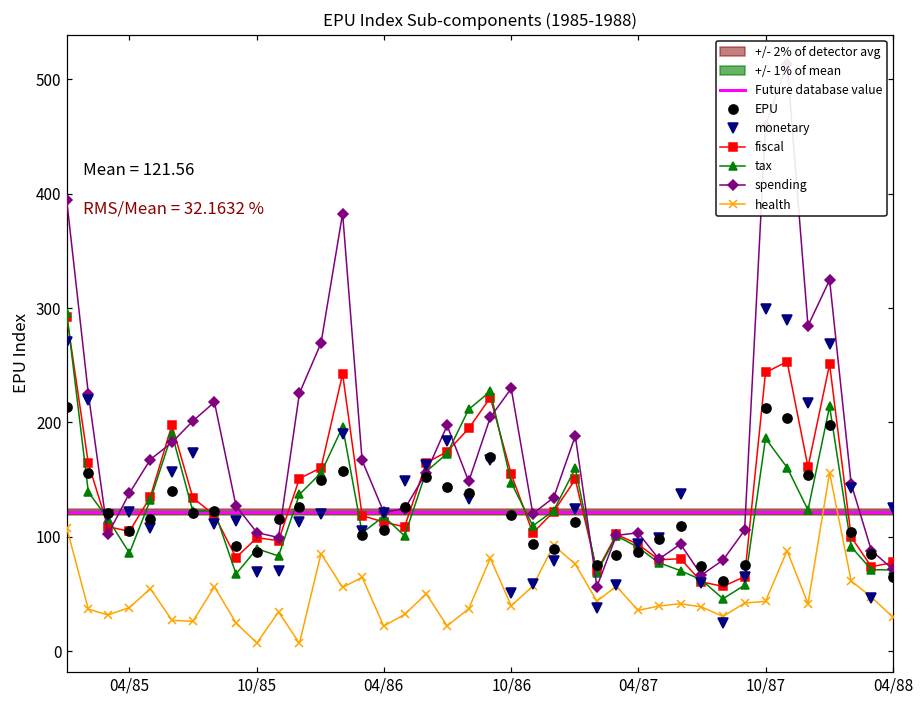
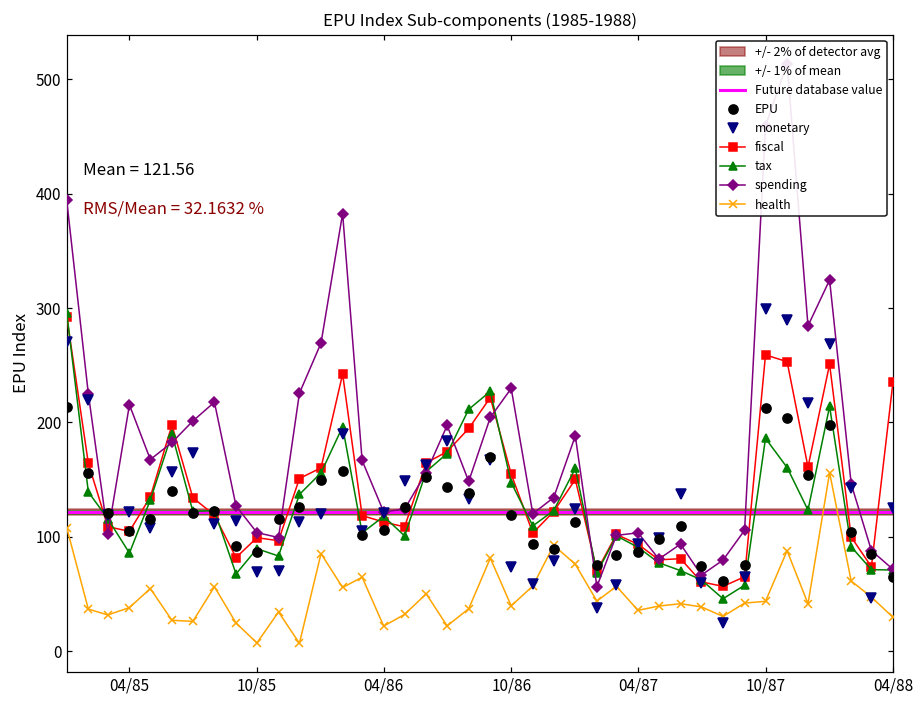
spending, 04/85: 138 -> 215
monetary, 10/86: 51 -> 74
fiscal, 10/87: 244 -> 259
fiscal, 04/88: 78 -> 235
